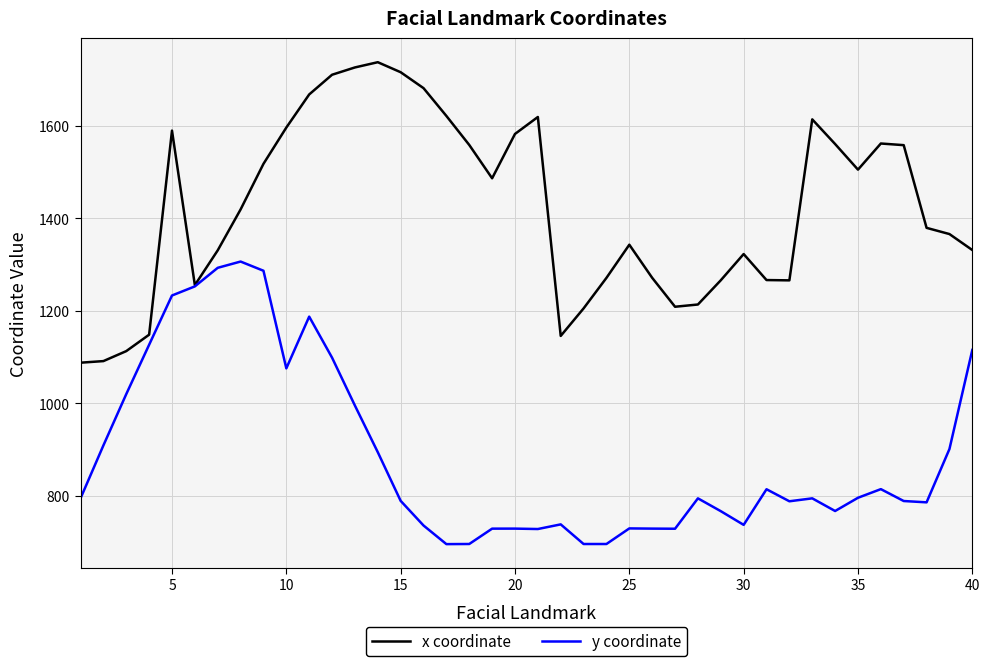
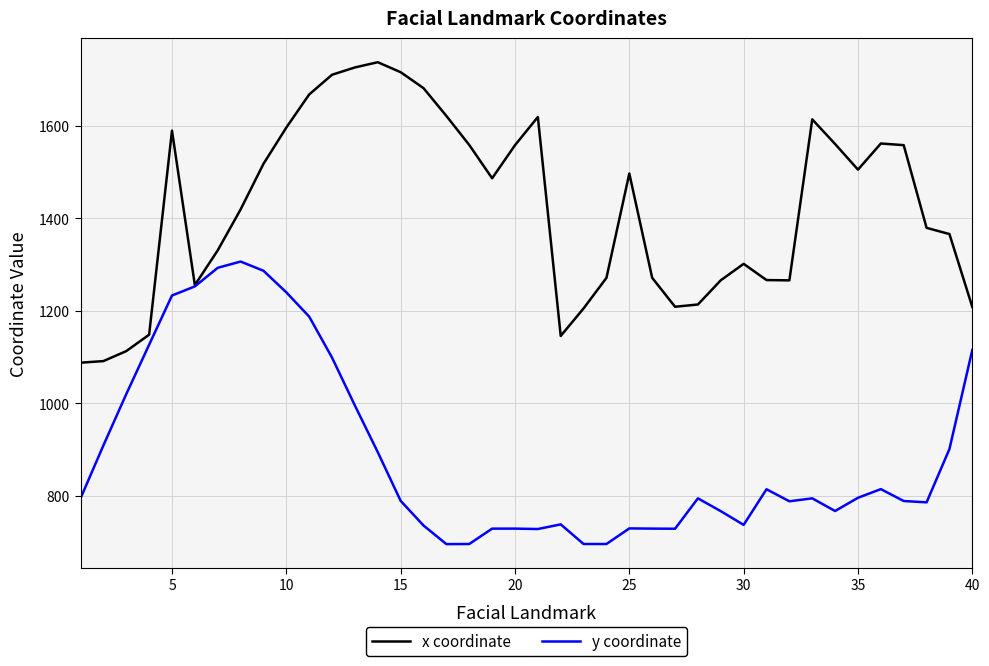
y coordinate, 10: 1080 -> 1240
x coordinate, 20: 1580 -> 1560
x coordinate, 25: 1340 -> 1500
x coordinate, 30: 1320 -> 1300
x coordinate, 40: 1330 -> 1210
